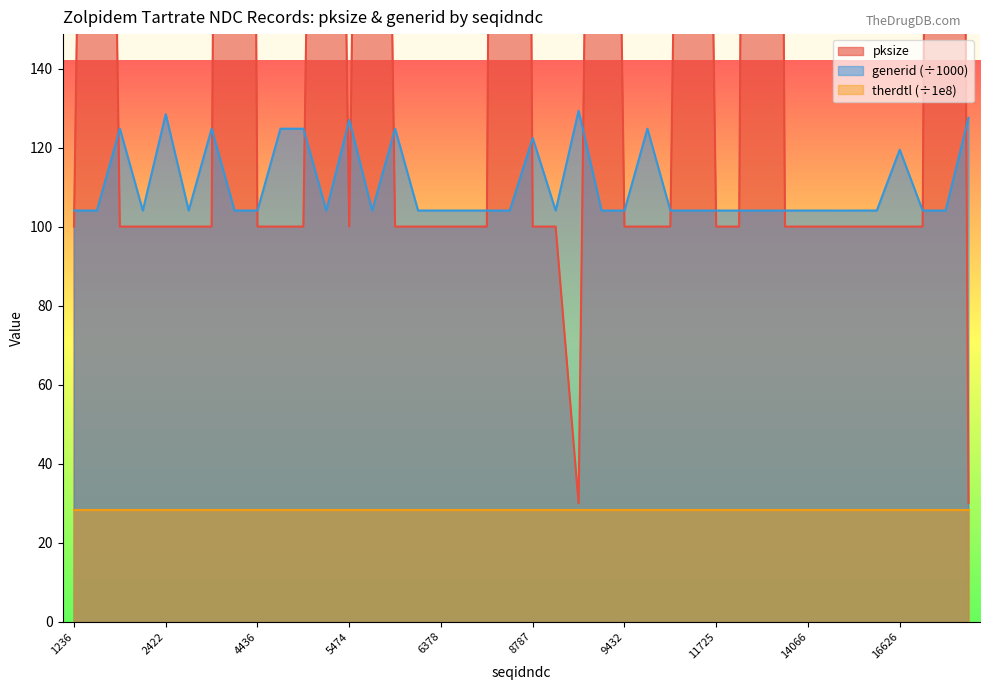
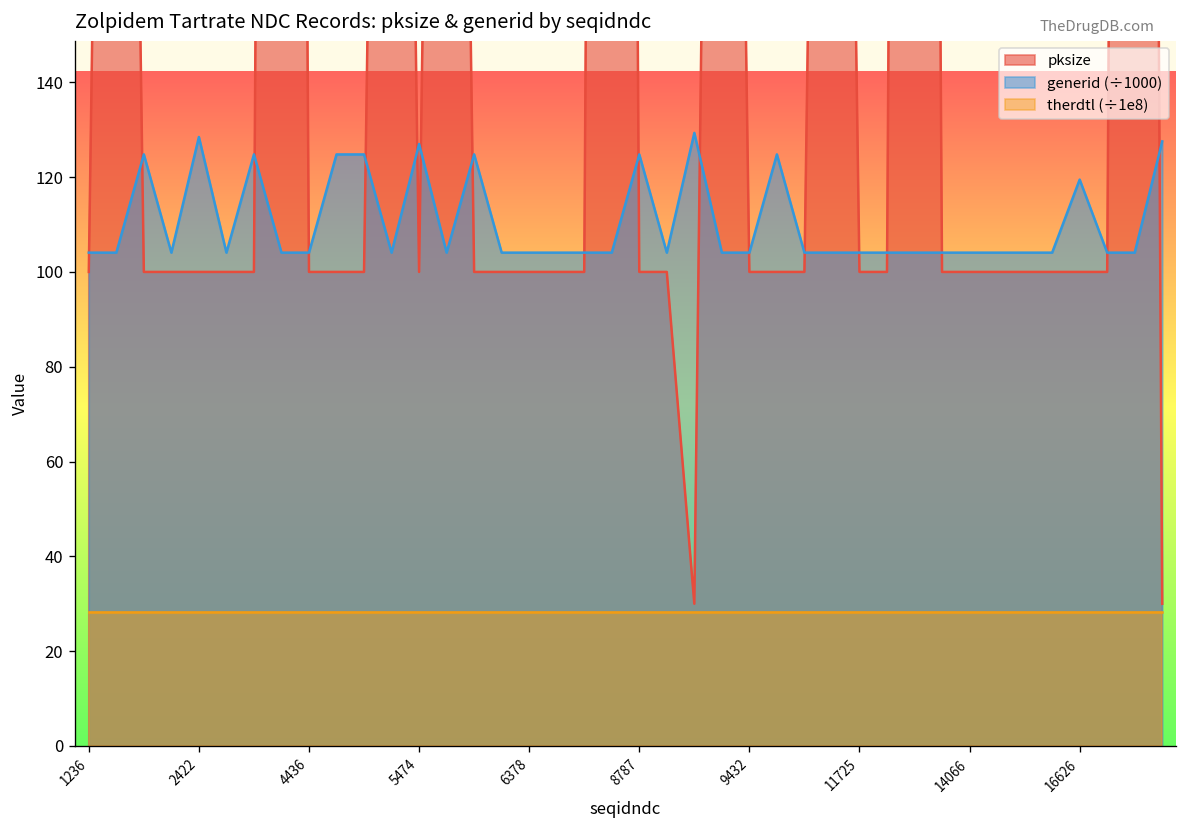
generid (÷1000), 8787: 122 -> 125
